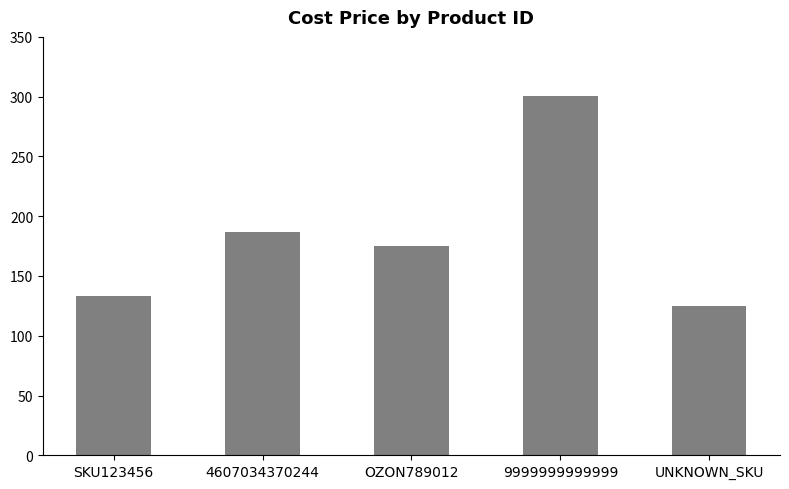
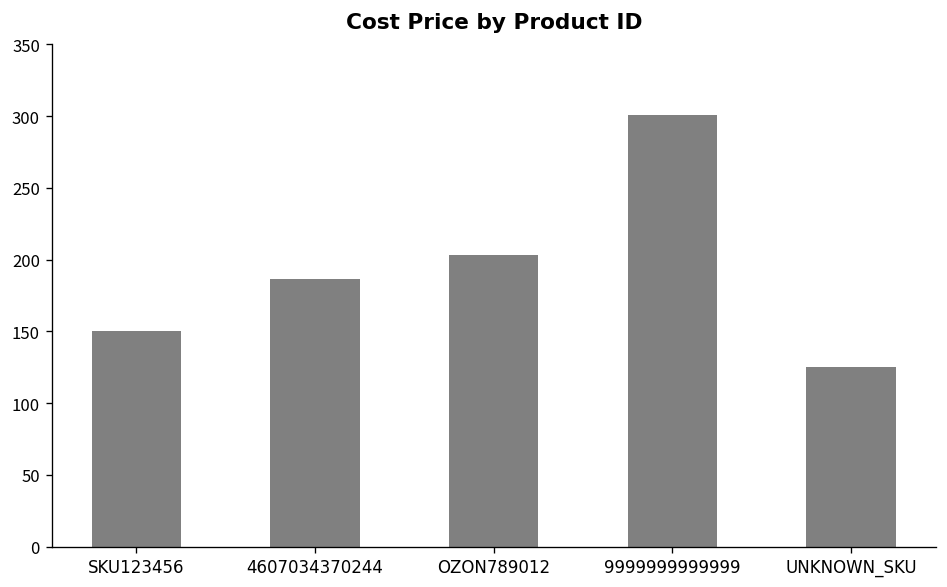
SKU123456: 133 -> 151
OZON789012: 175 -> 204
